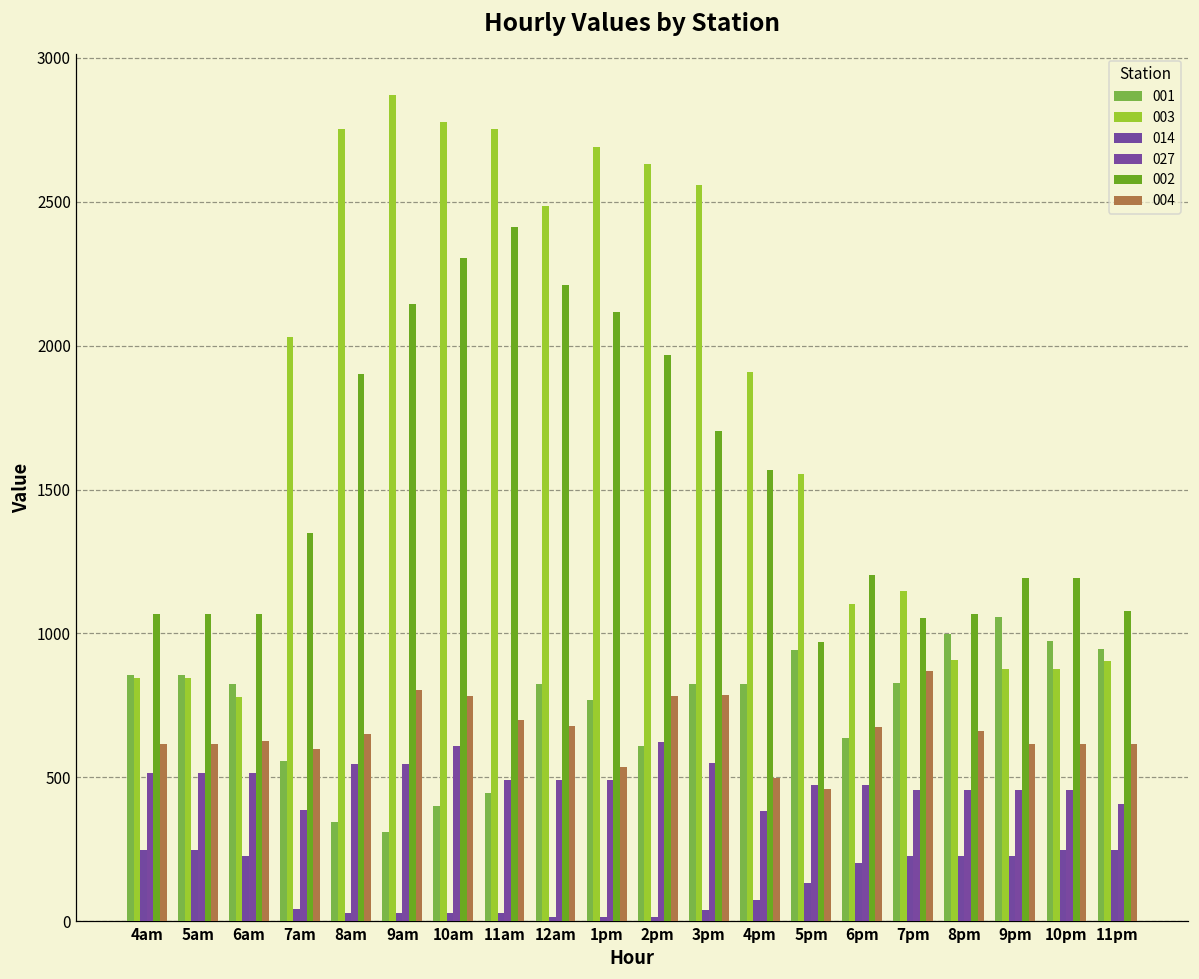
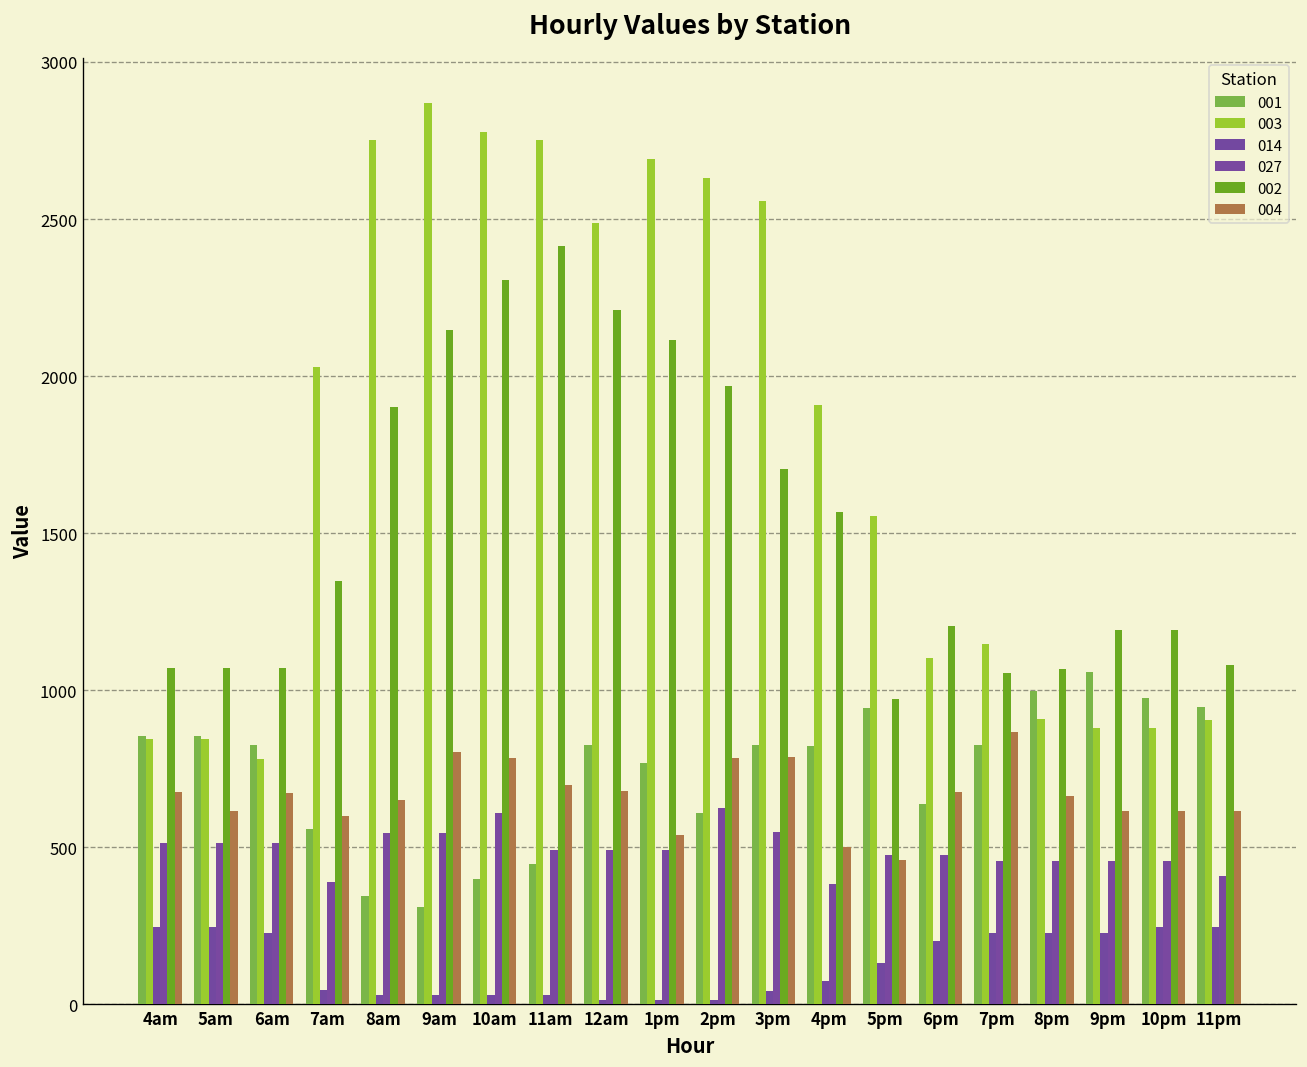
004, 4am: 620 -> 680
004, 6am: 630 -> 670
